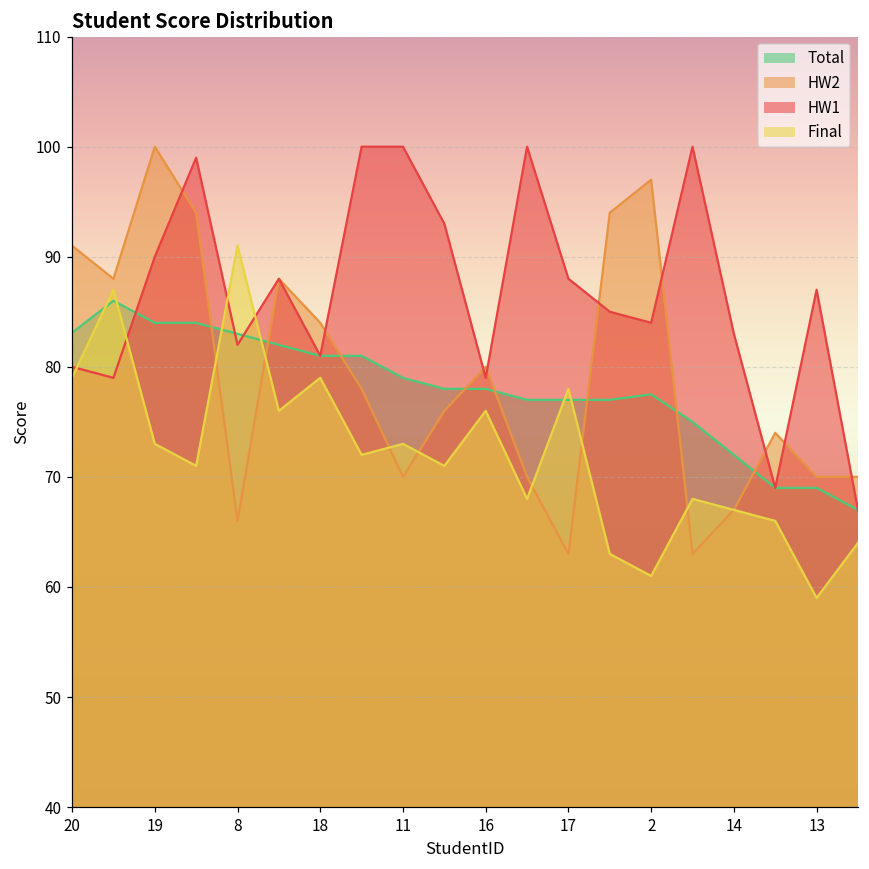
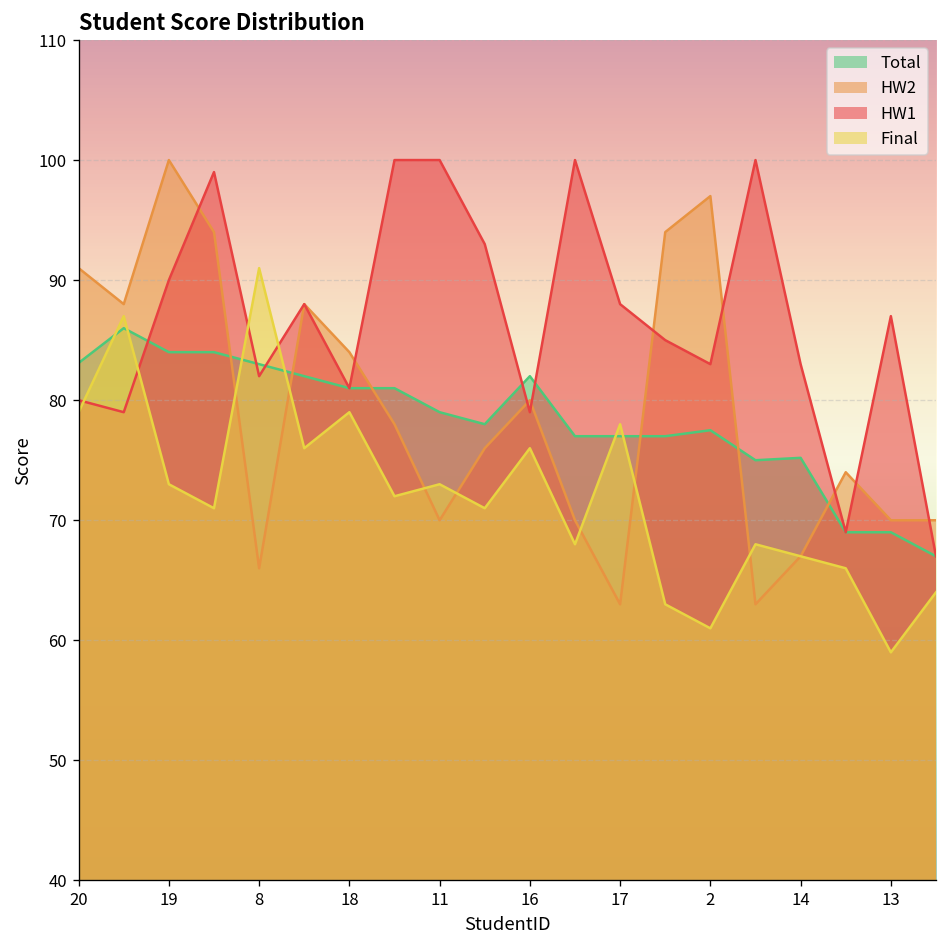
Total, 16: 78 -> 82
HW1, 2: 84 -> 83
Total, 14: 72.0 -> 75.2
